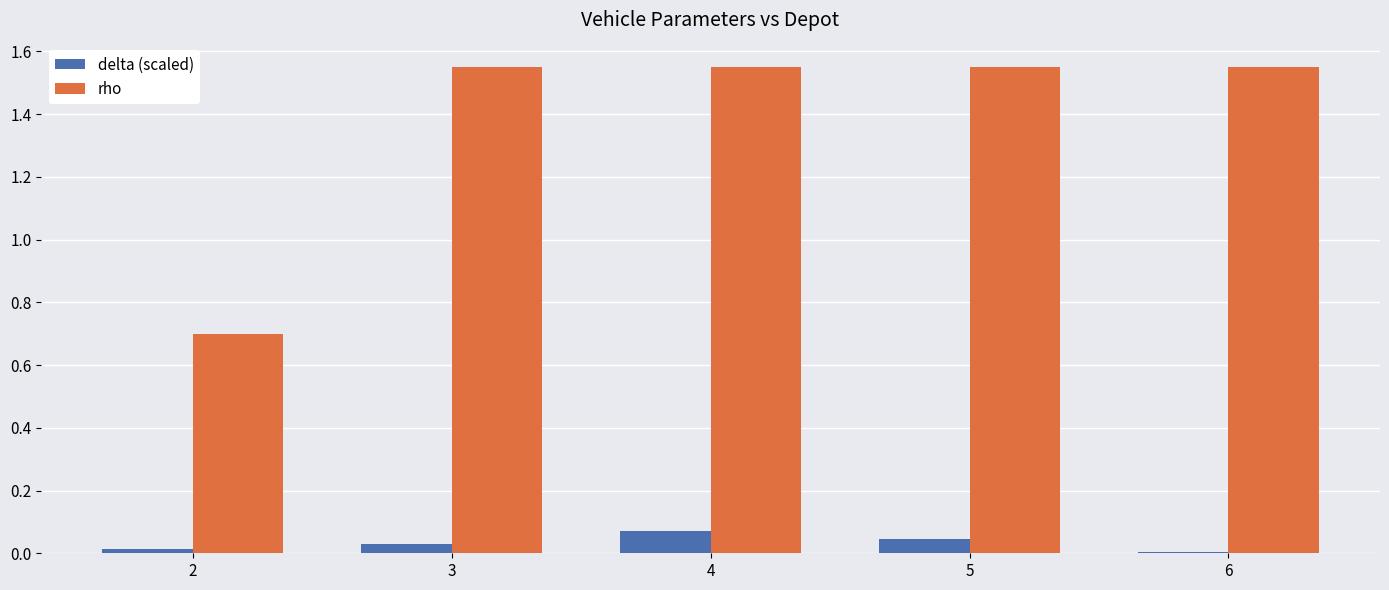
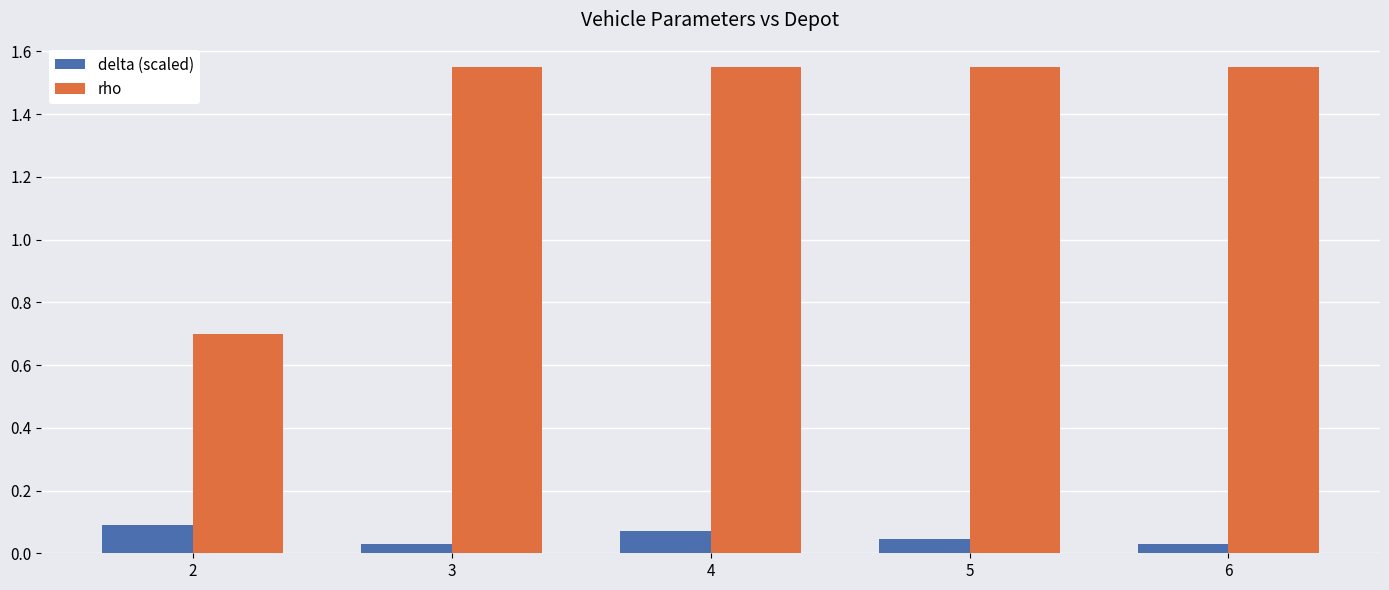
delta (scaled), 2: 0.02 -> 0.09
delta (scaled), 6: 0.00 -> 0.03
